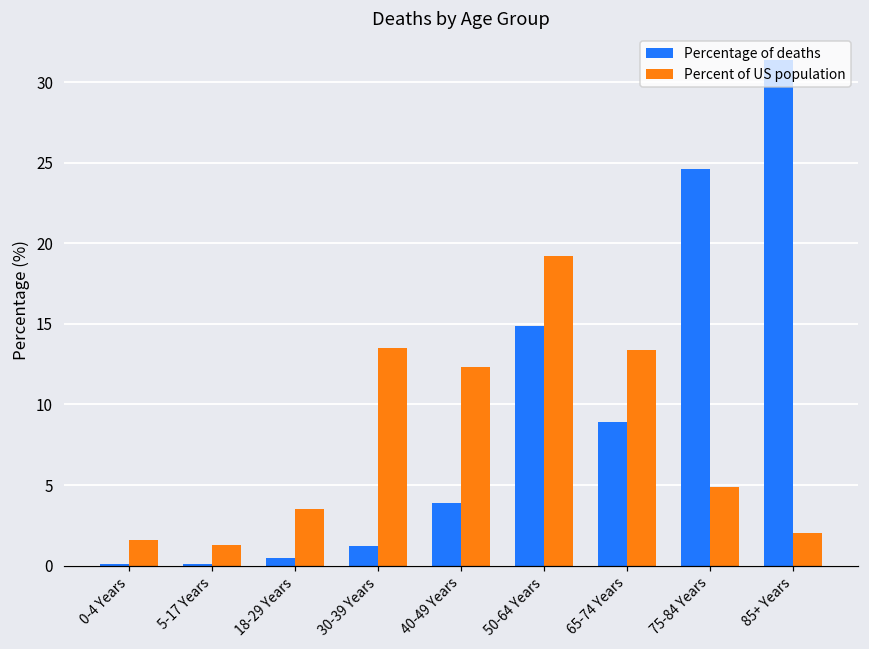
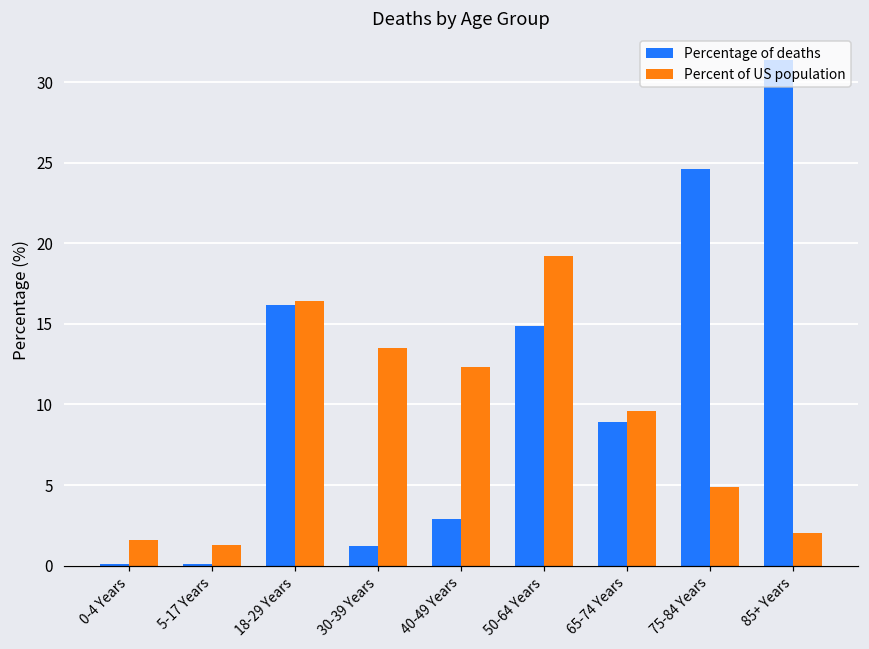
Percentage of deaths, 18-29 Years: 0.5 -> 16.2
Percent of US population, 18-29 Years: 3.5 -> 16.4
Percentage of deaths, 40-49 Years: 3.9 -> 2.9
Percent of US population, 65-74 Years: 13.4 -> 9.6
